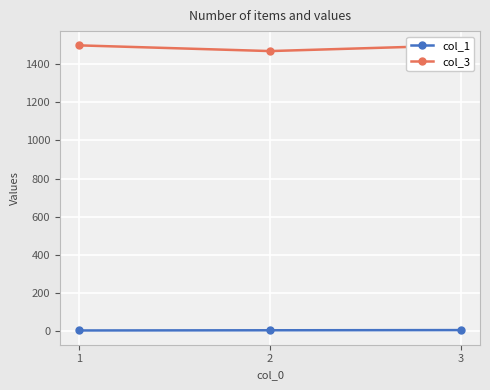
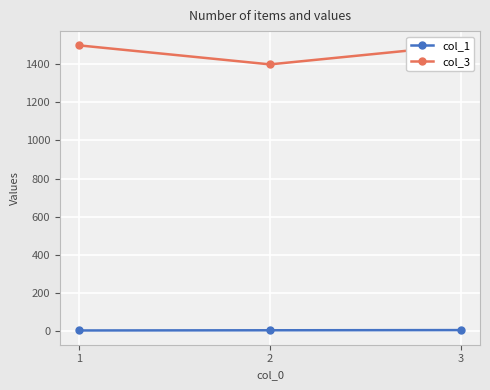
col_3, 2: 1470 -> 1400
